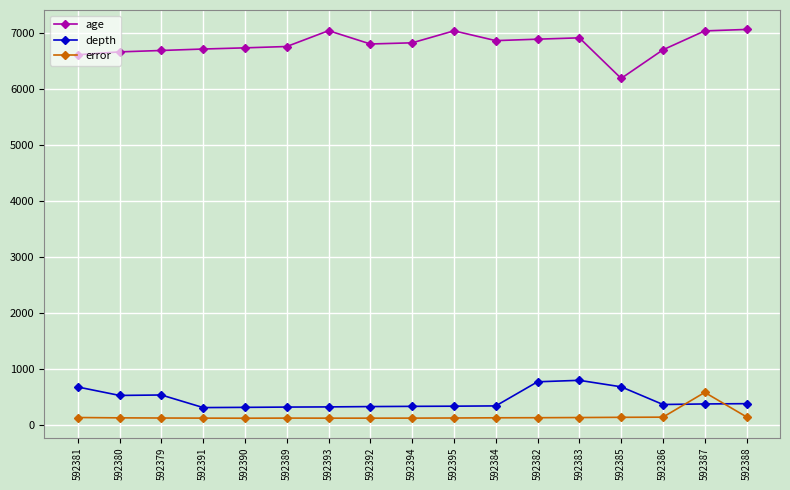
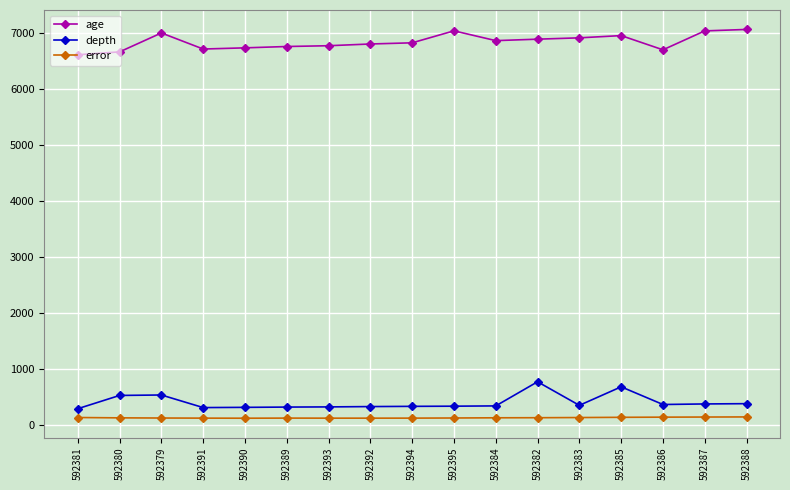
depth, 592381: 700 -> 300
age, 592379: 6700 -> 7000
age, 592393: 7000 -> 6800
depth, 592383: 800 -> 400
age, 592385: 6200 -> 7000
error, 592387: 600 -> 100
